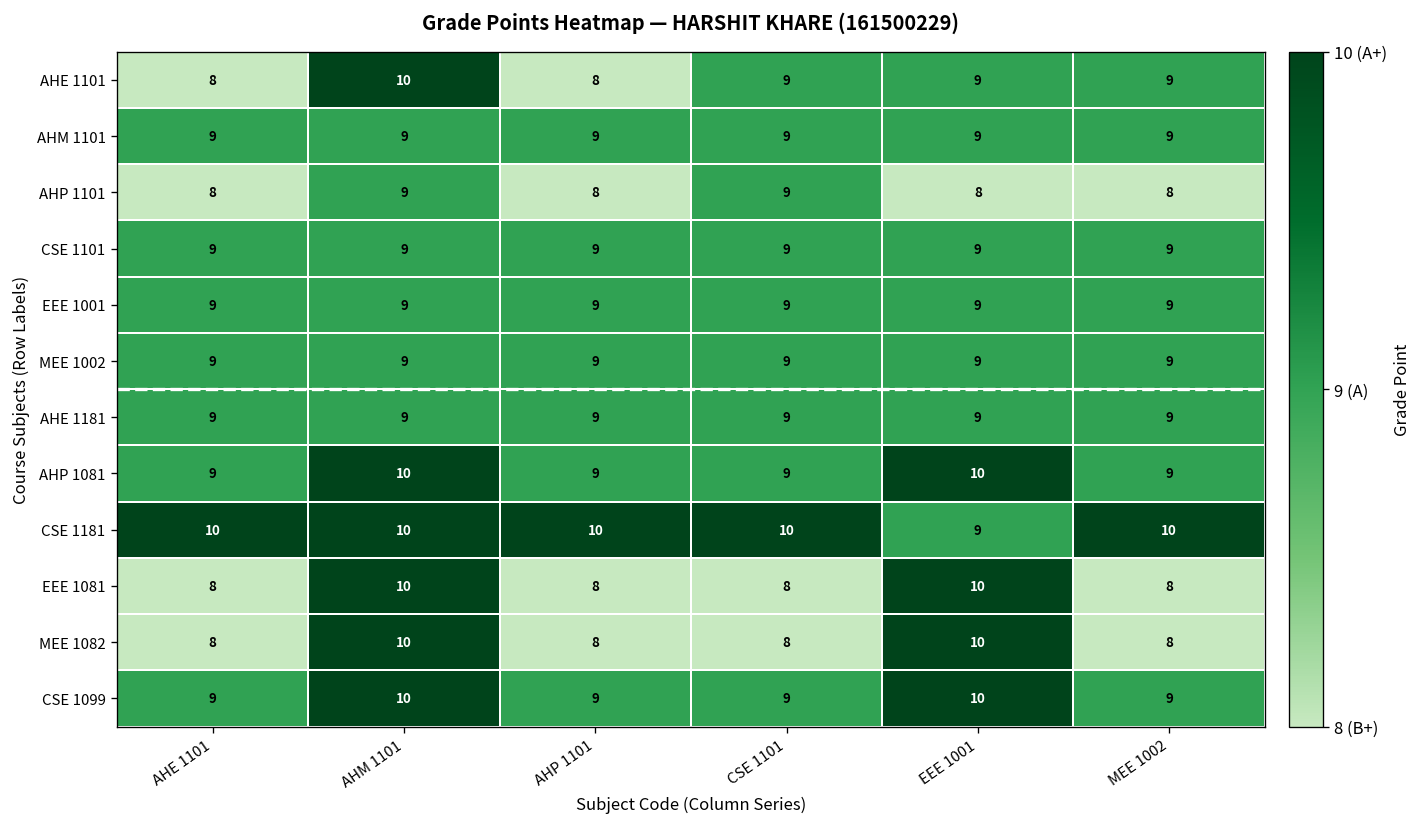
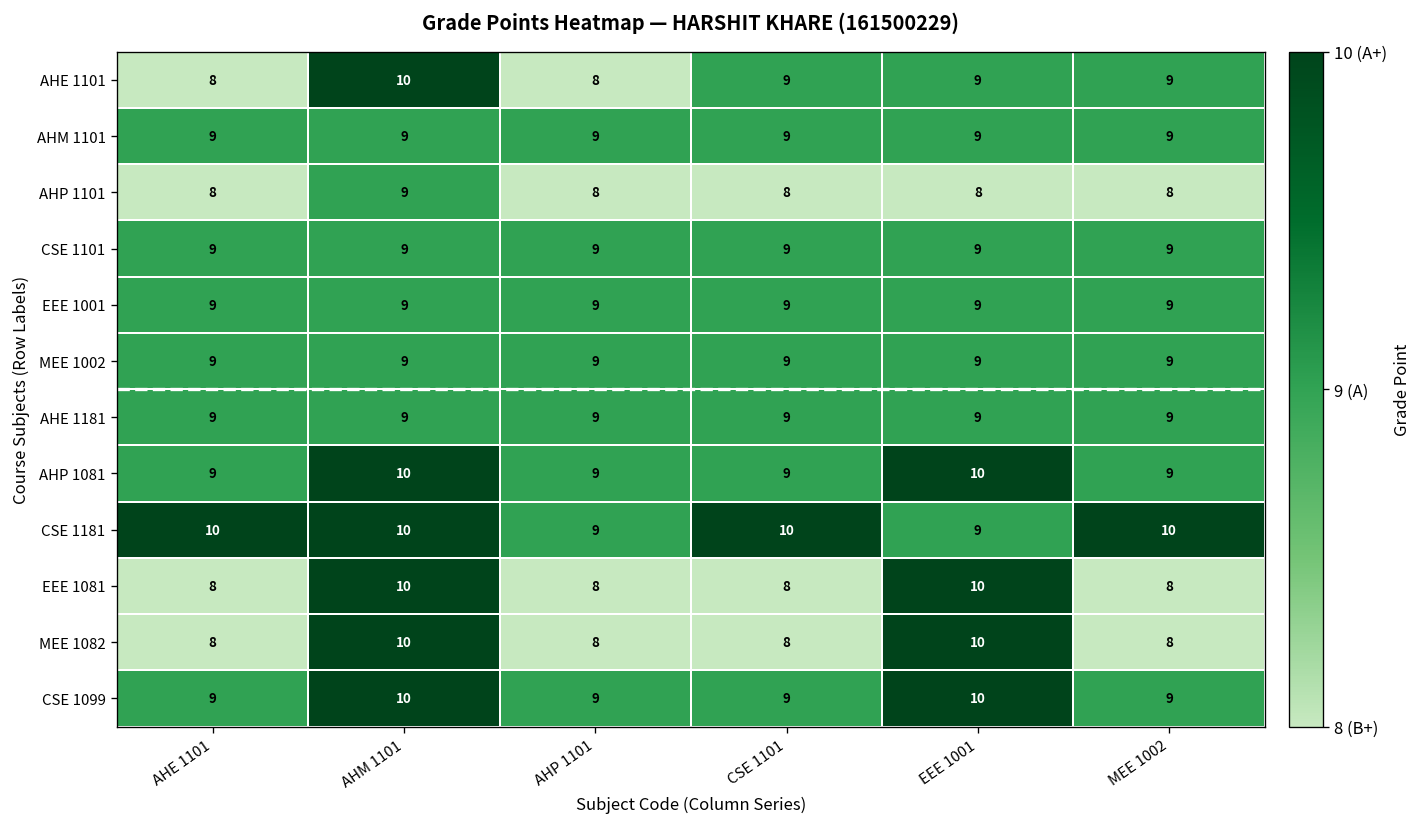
AHP 1101, CSE 1101: 9 -> 8
CSE 1181, AHP 1101: 10 -> 9
